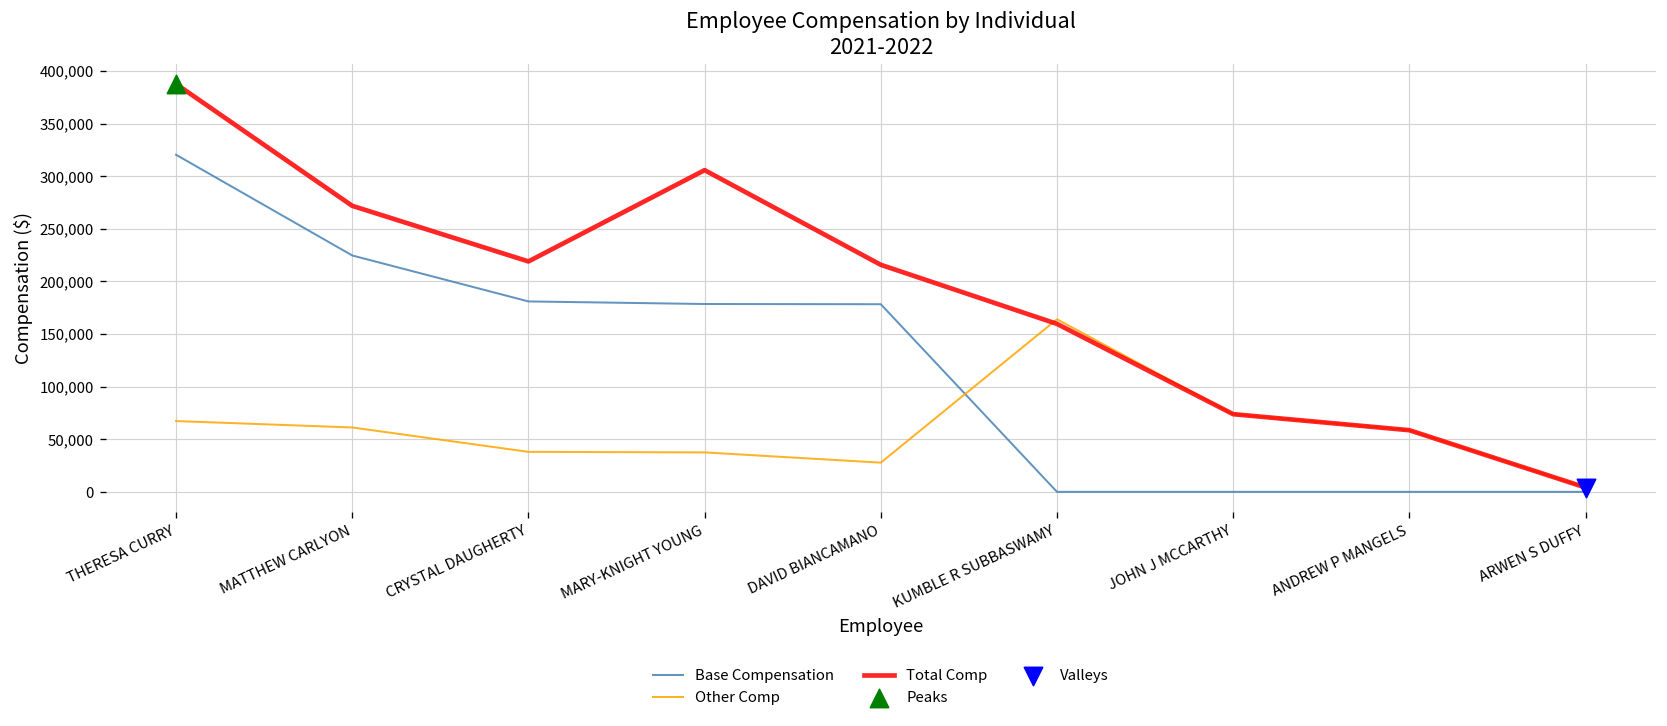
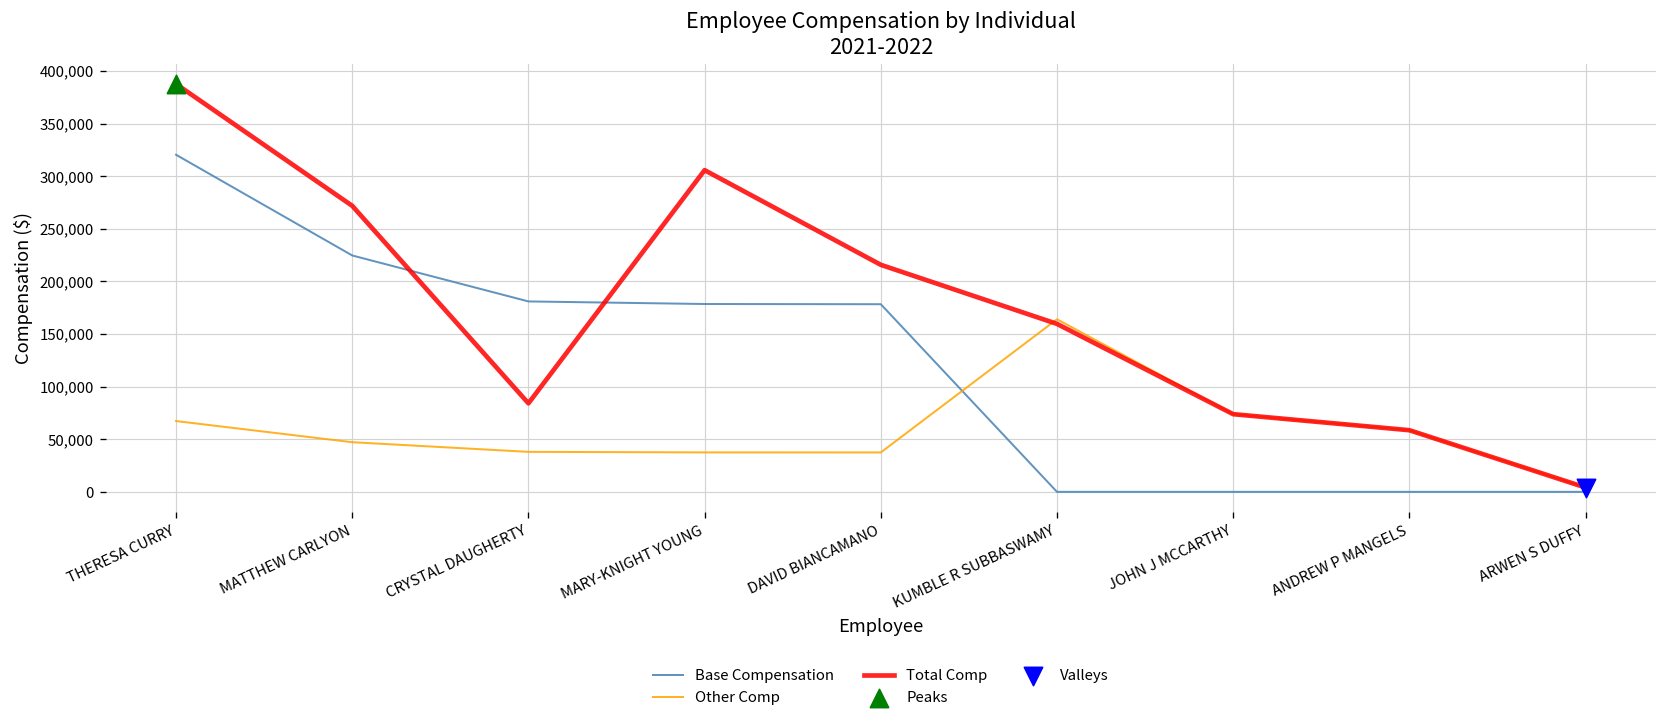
Other Comp, MATTHEW CARLYON: 60,000 -> 50,000
Total Comp, CRYSTAL DAUGHERTY: 220,000 -> 80,000
Other Comp, DAVID BIANCAMANO: 30,000 -> 40,000
